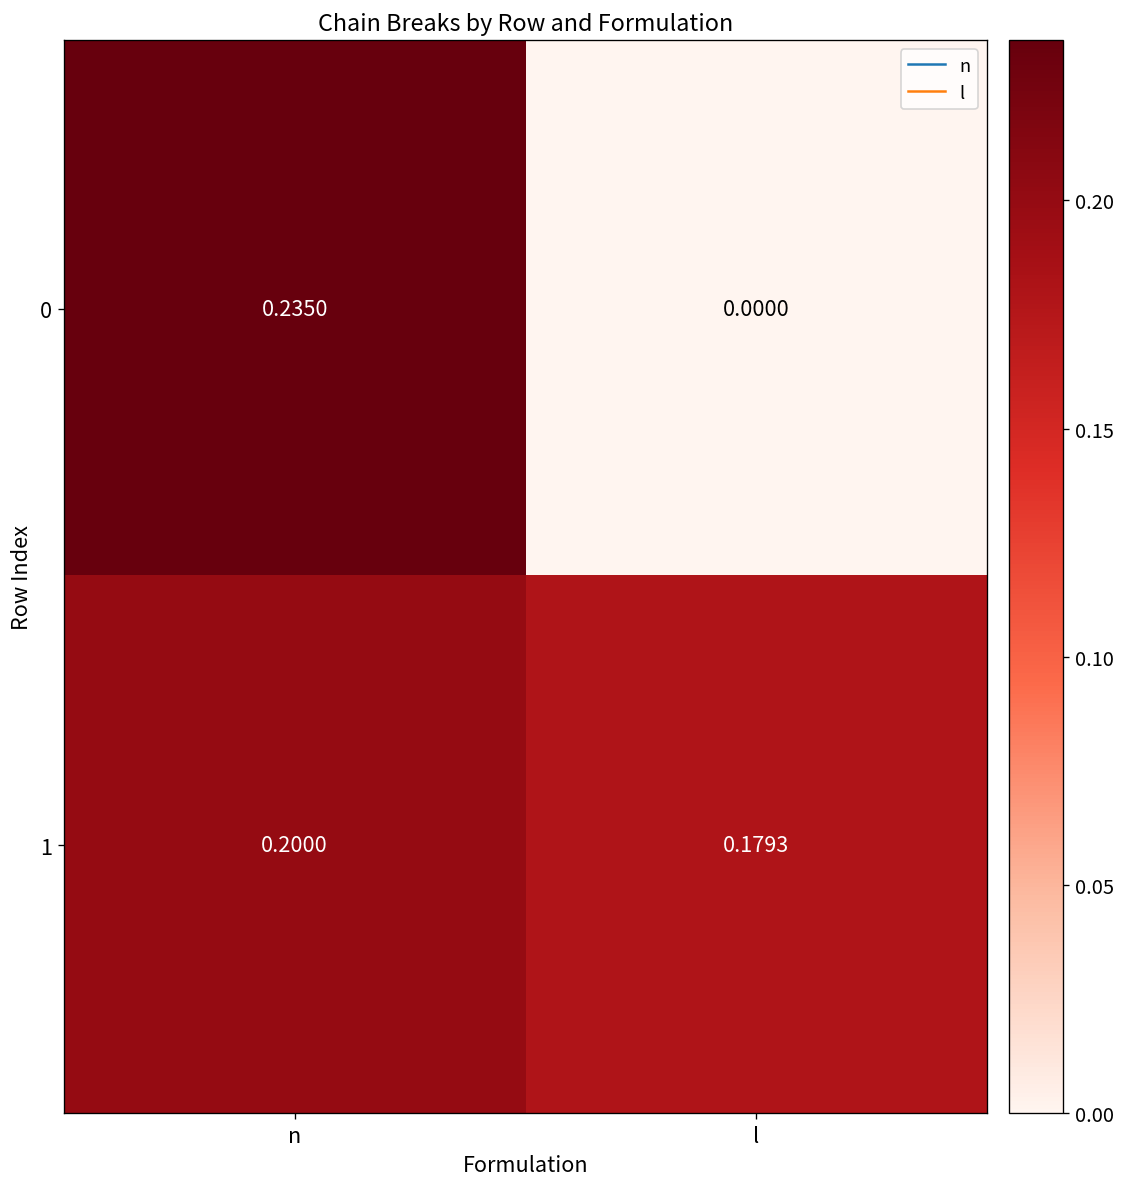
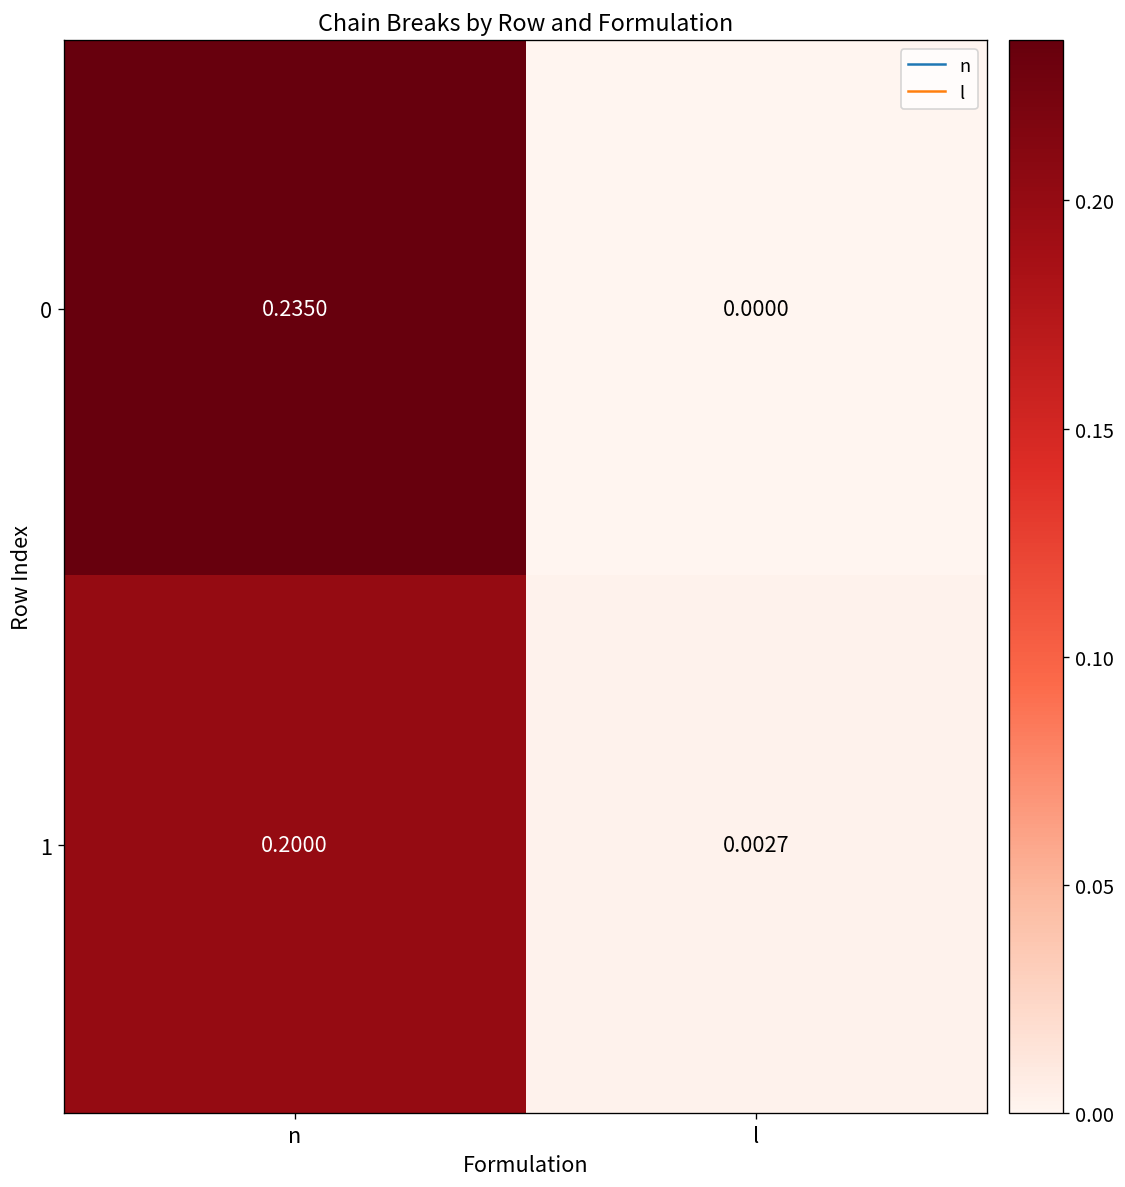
1, l: 0.1793 -> 0.0027
